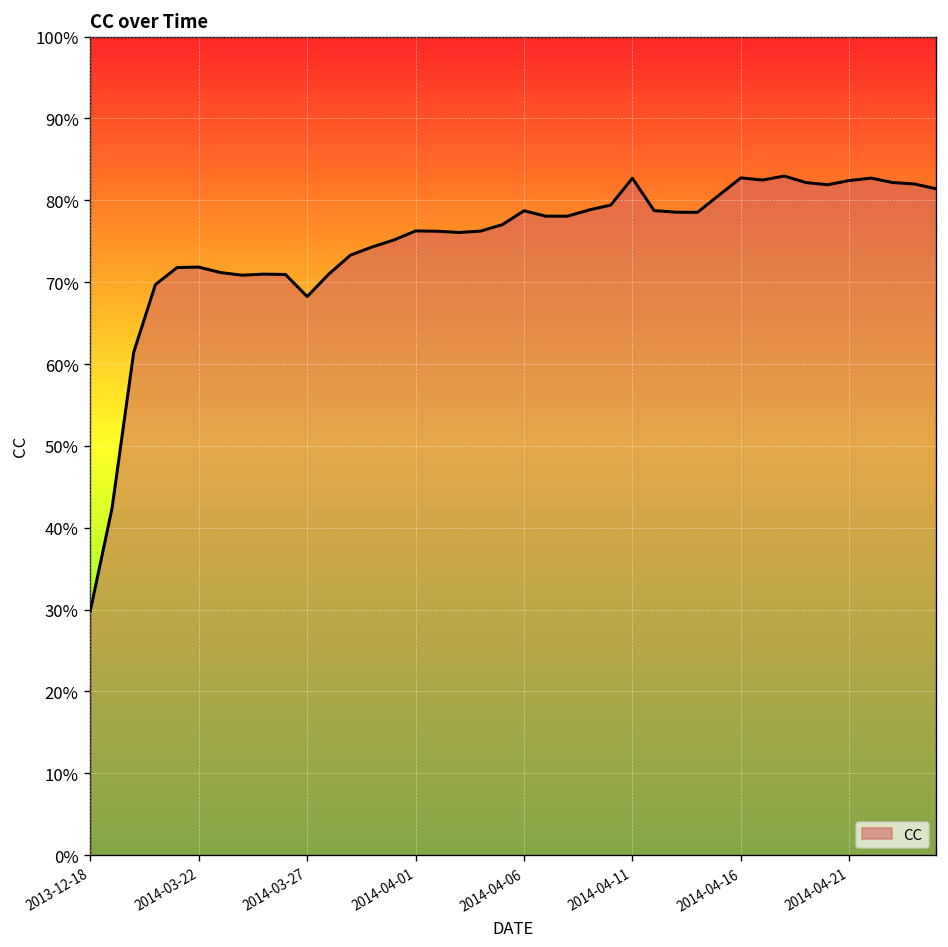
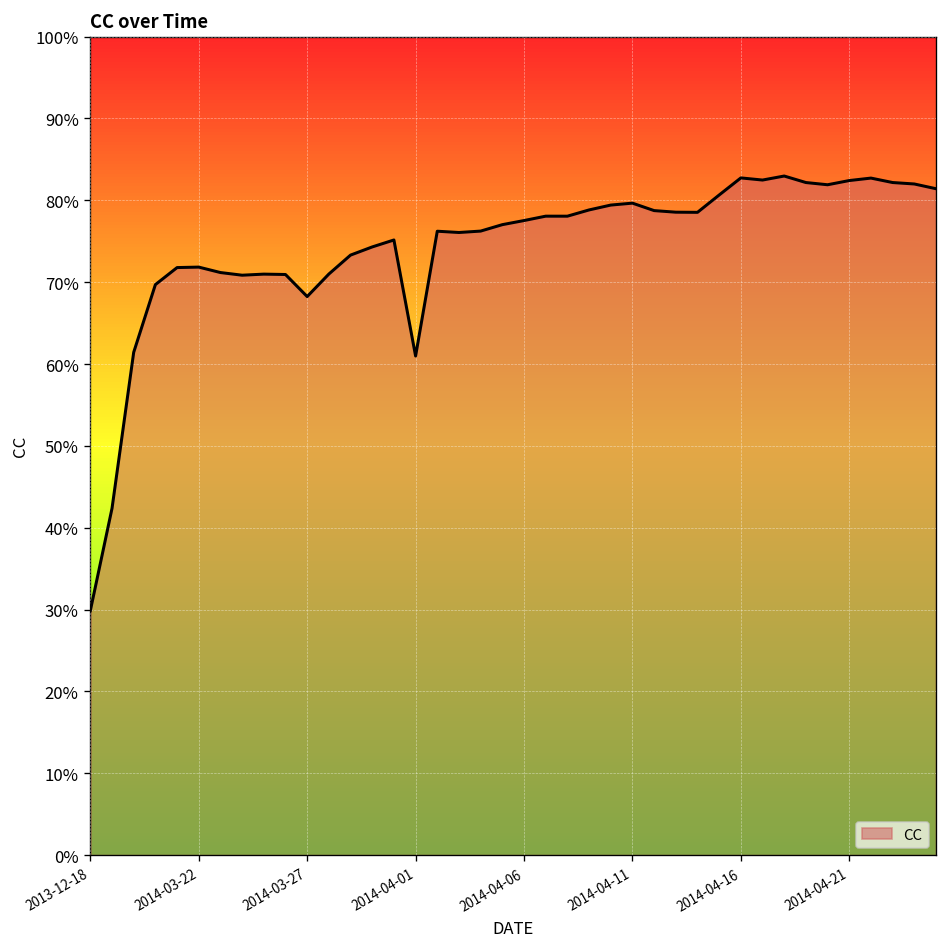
2014-04-01: 76% -> 61%
2014-04-06: 79% -> 78%
2014-04-11: 83% -> 80%
